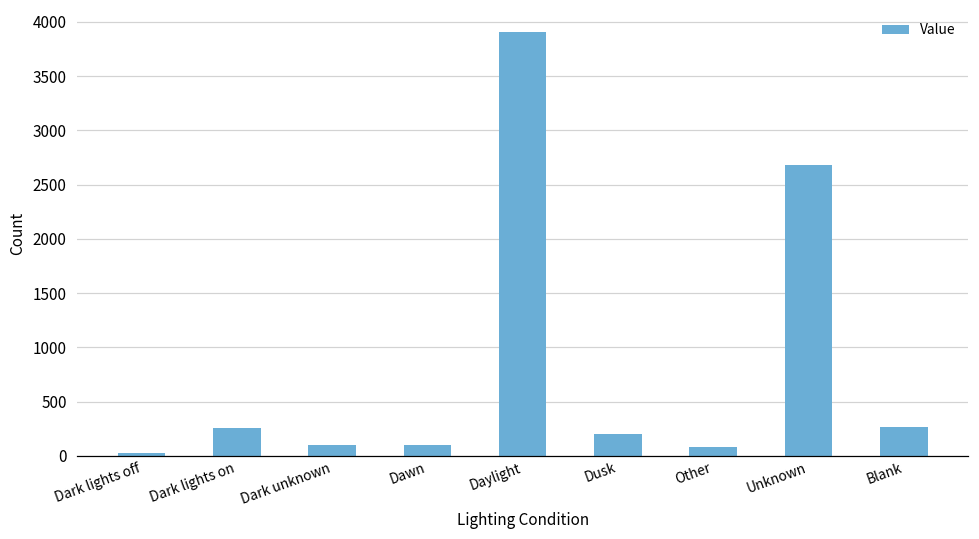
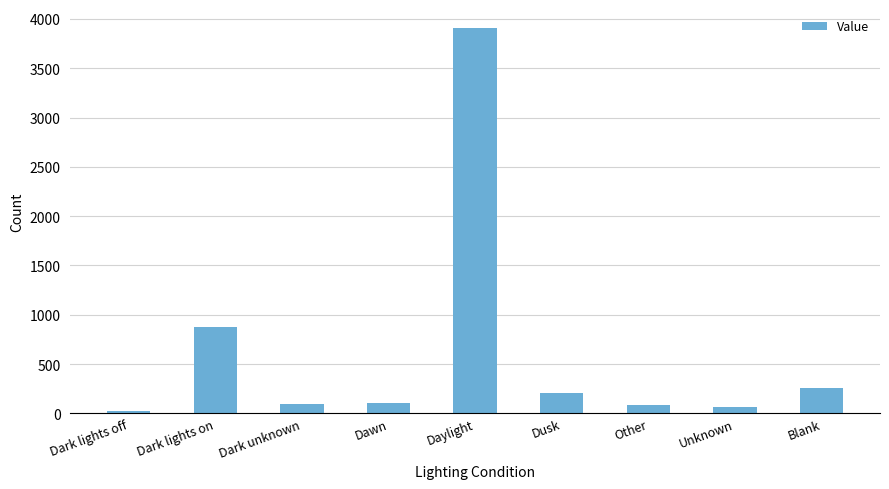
Dark lights on: 300 -> 900
Unknown: 2700 -> 100
